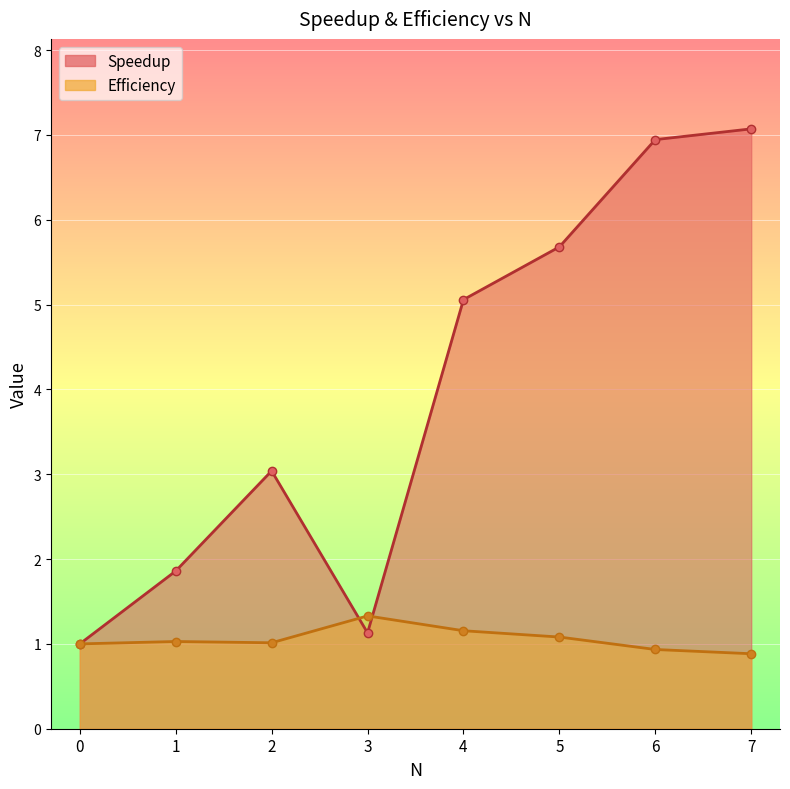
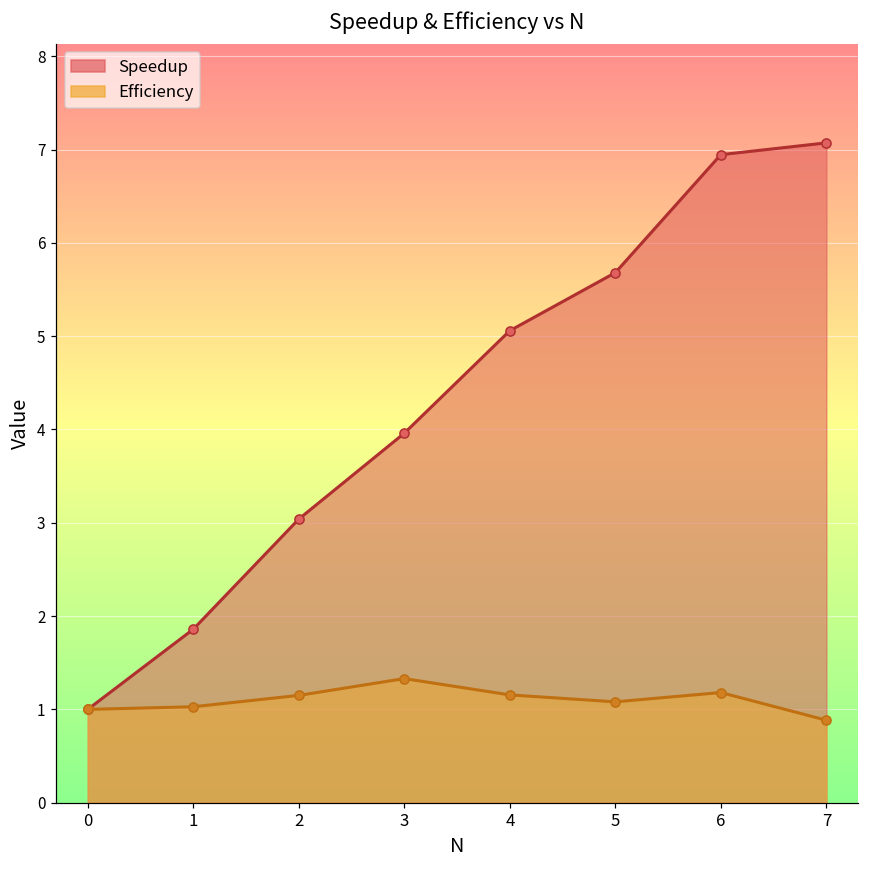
Efficiency, 2: 1.0 -> 1.1
Speedup, 3: 1.1 -> 4.0
Efficiency, 6: 0.9 -> 1.2
